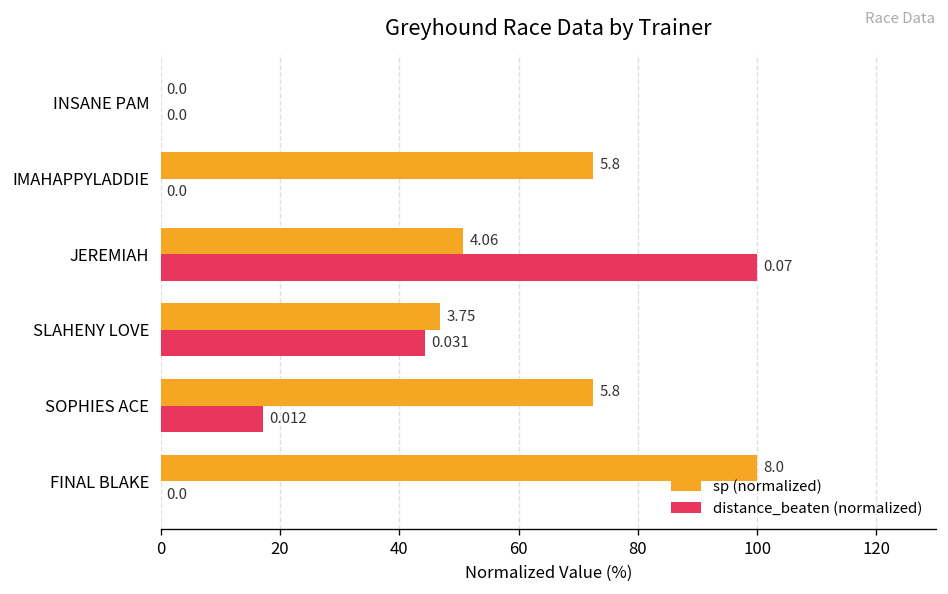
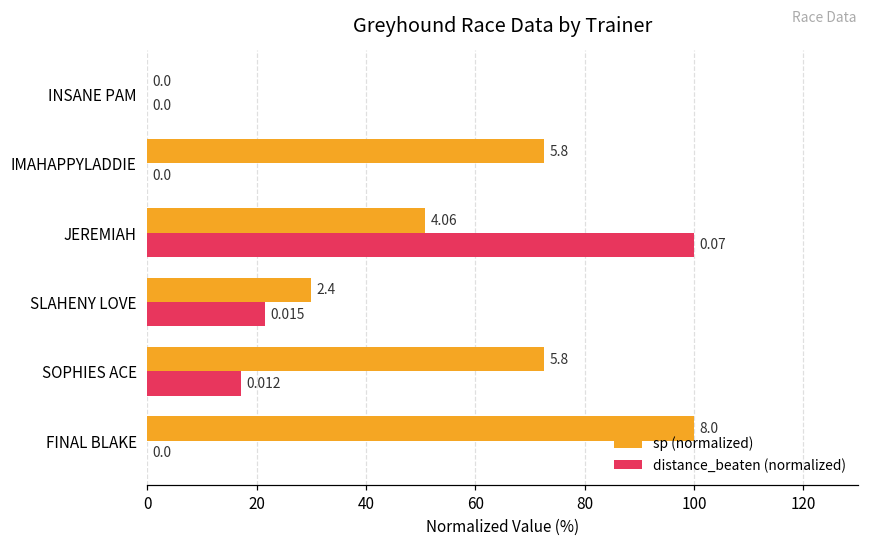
sp (normalized), SLAHENY LOVE: 3.75 -> 2.4
distance_beaten (normalized), SLAHENY LOVE: 0.031 -> 0.015
